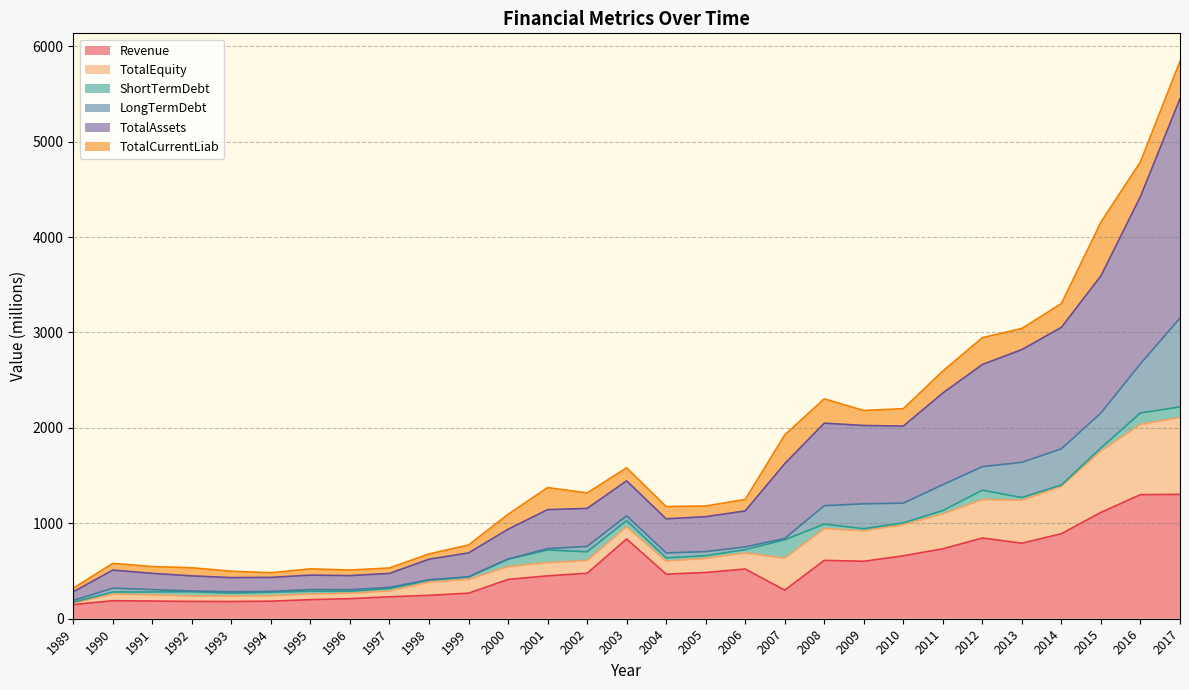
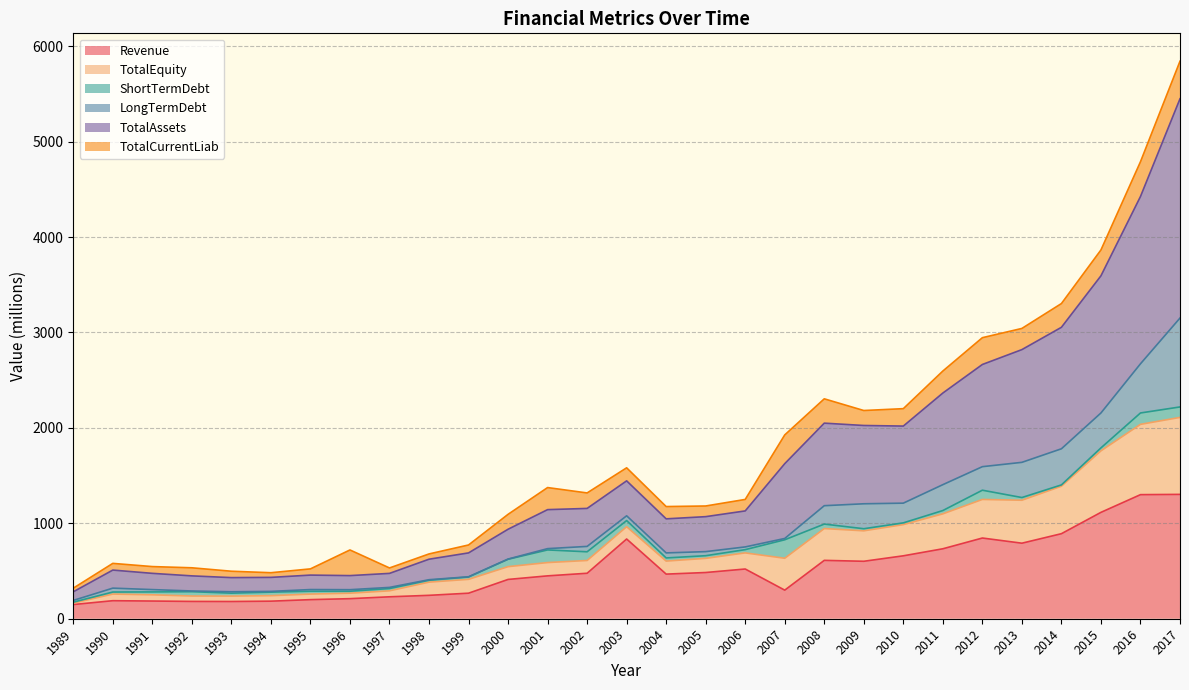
TotalCurrentLiab, 1996: 100 -> 300
TotalCurrentLiab, 2015: 600 -> 300
